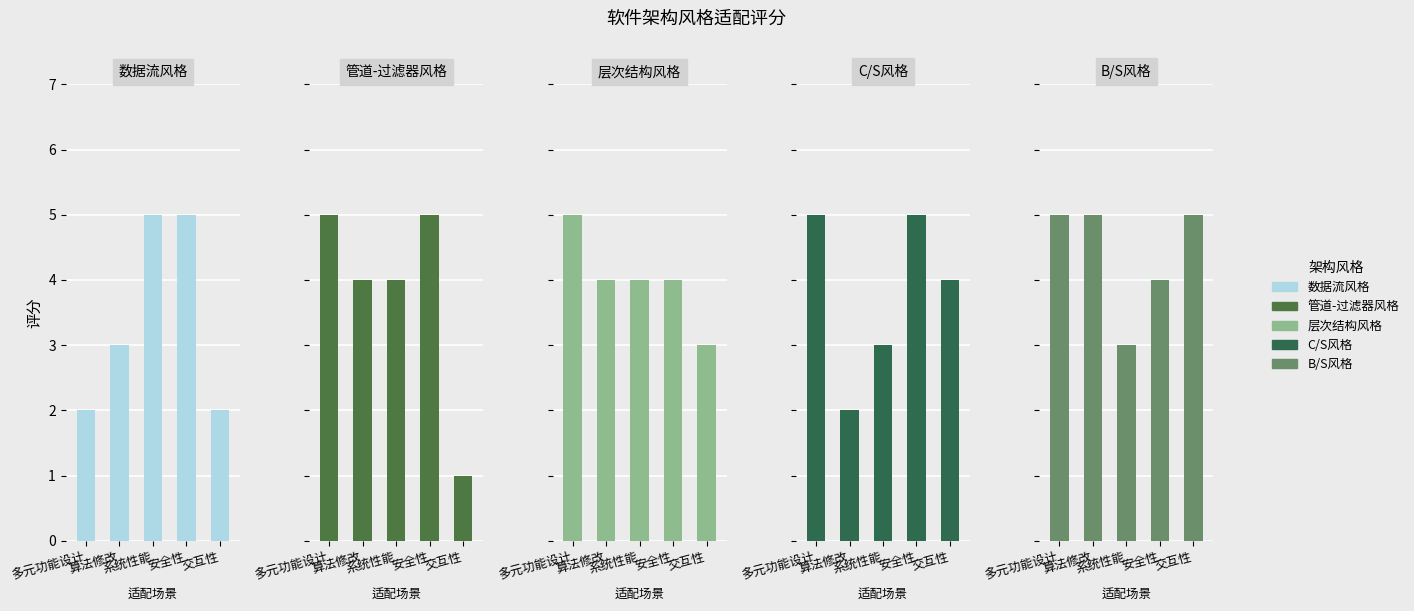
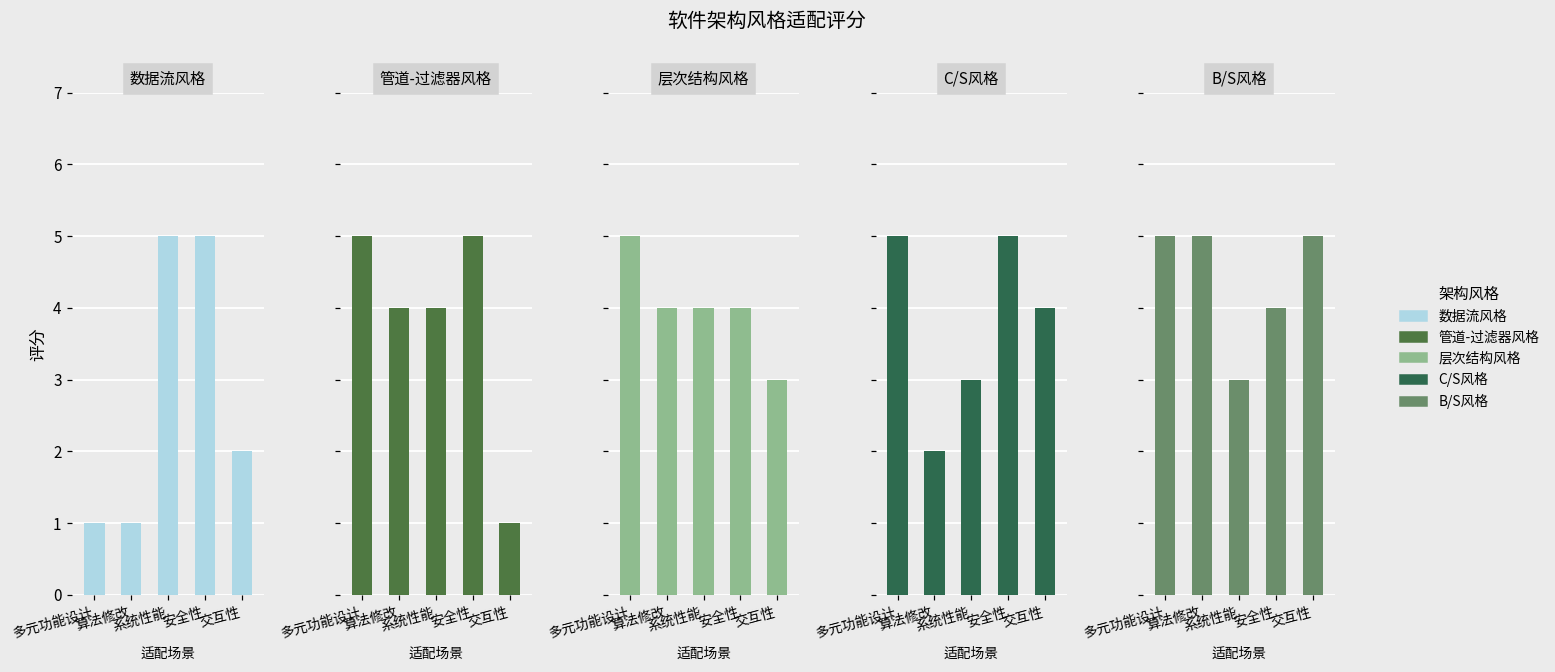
数据流风格, 多元功能设计: 2 -> 1
数据流风格, 算法修改: 3 -> 1
